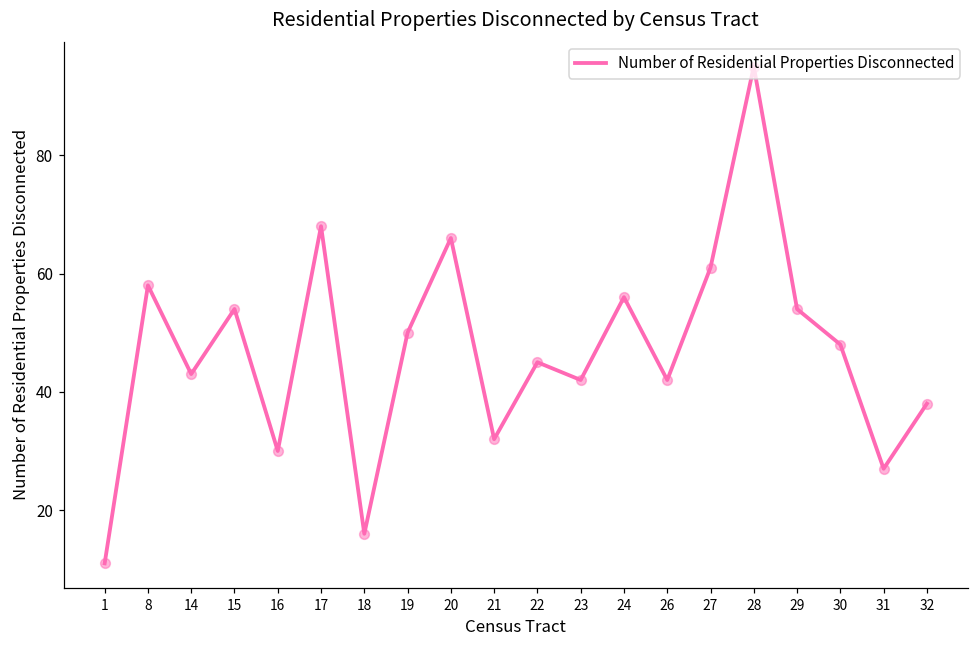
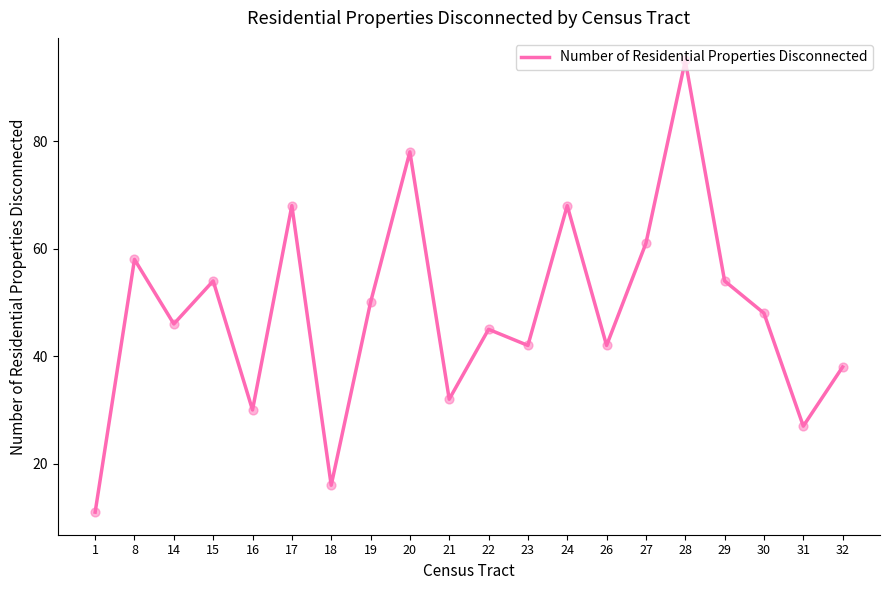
14: 43 -> 46
20: 66 -> 78
24: 56 -> 68
